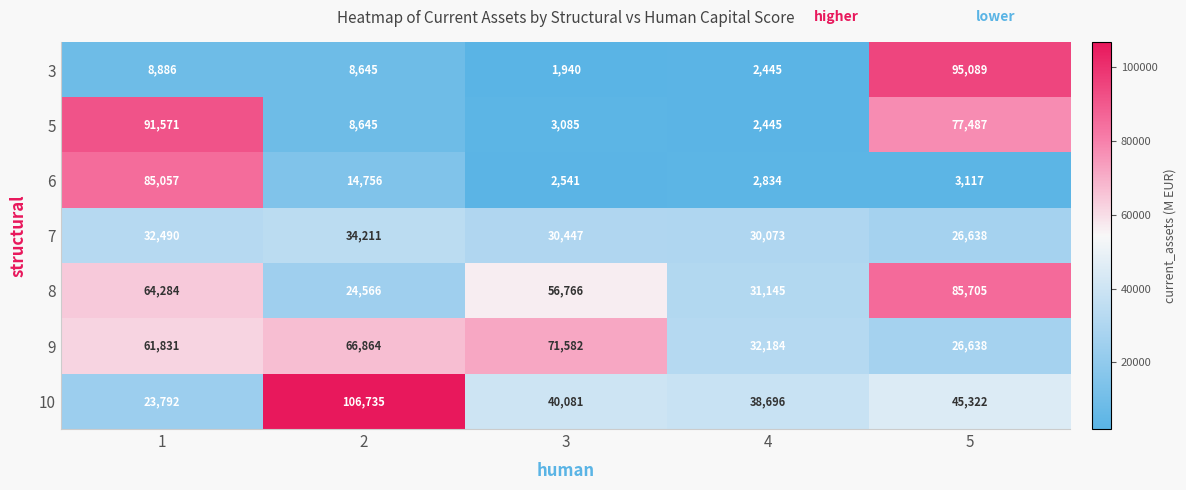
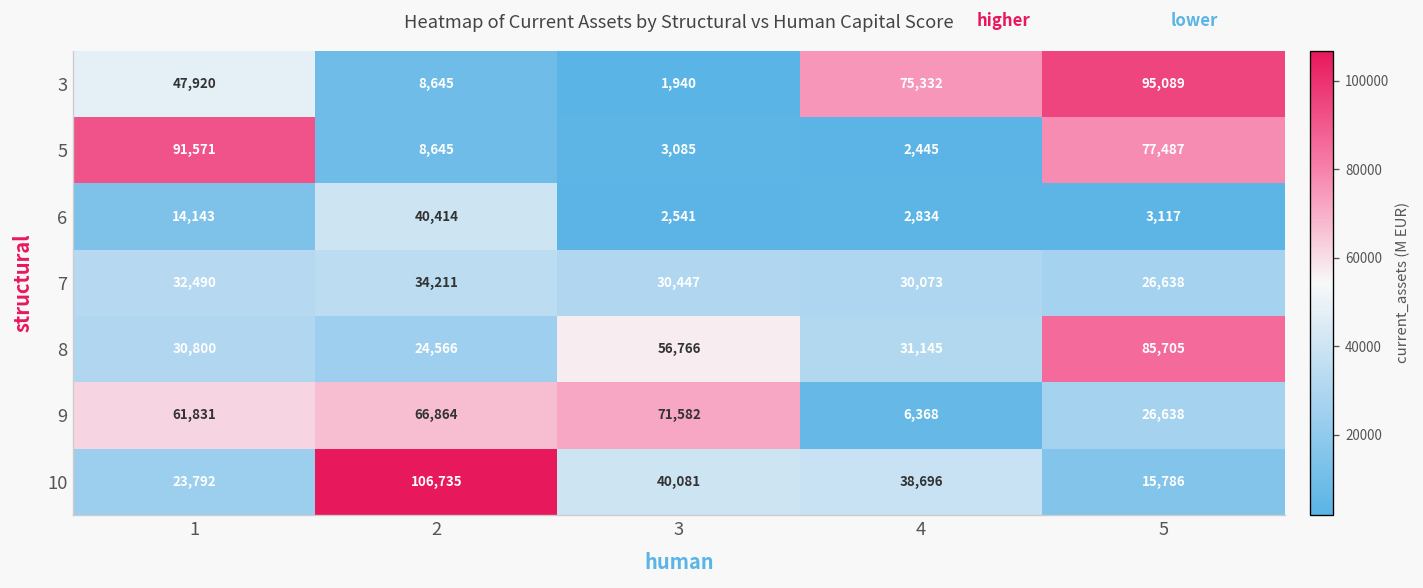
3, 1: 8,886 -> 47,920
3, 4: 2,445 -> 75,332
6, 1: 85,057 -> 14,143
6, 2: 14,756 -> 40,414
8, 1: 64,284 -> 30,800
9, 4: 32,184 -> 6,368
10, 5: 45,322 -> 15,786
